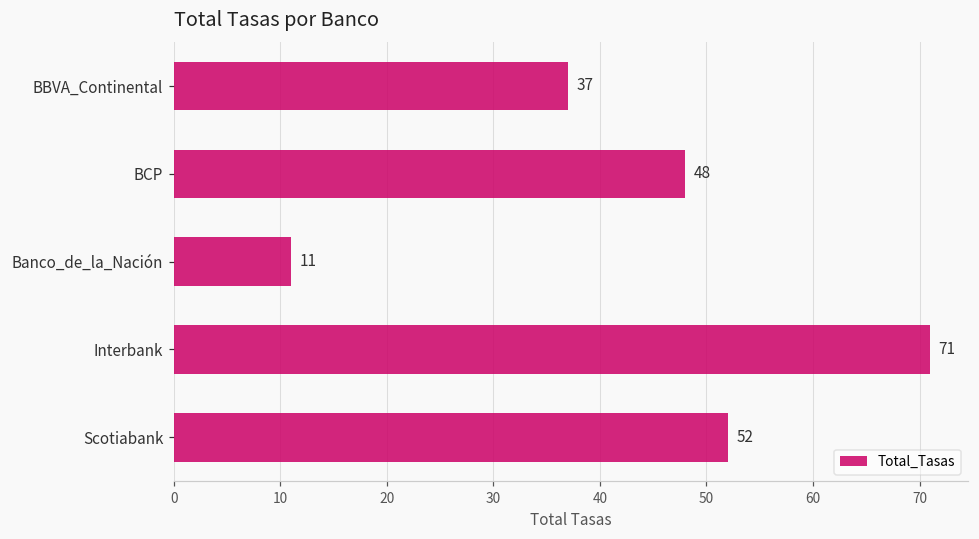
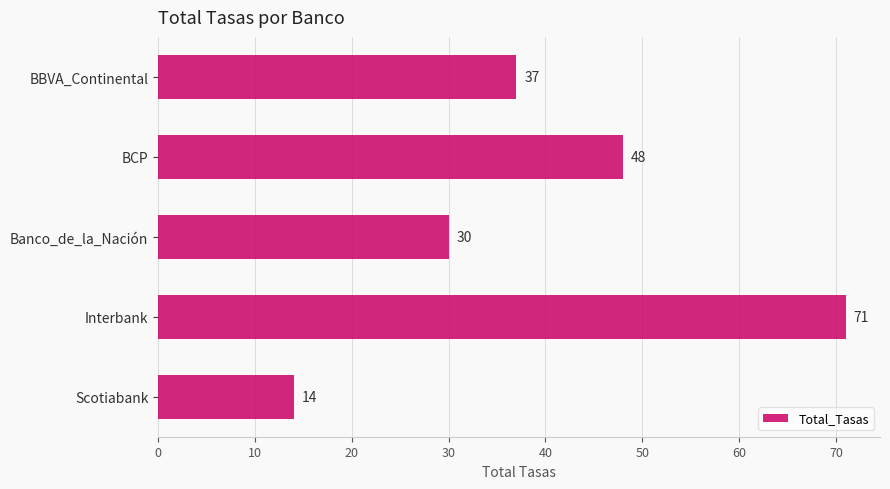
Banco_de_la_Nación: 11 -> 30
Scotiabank: 52 -> 14
